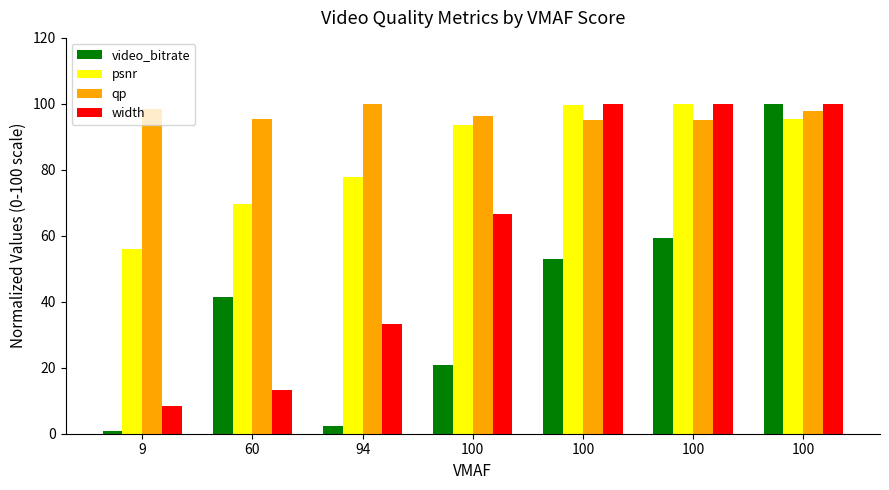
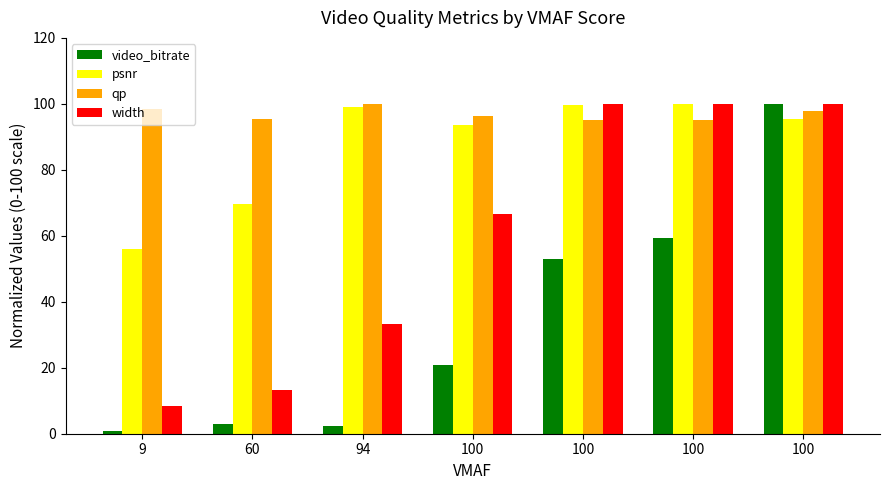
video_bitrate, 60: 42 -> 3
psnr, 94: 78 -> 99
